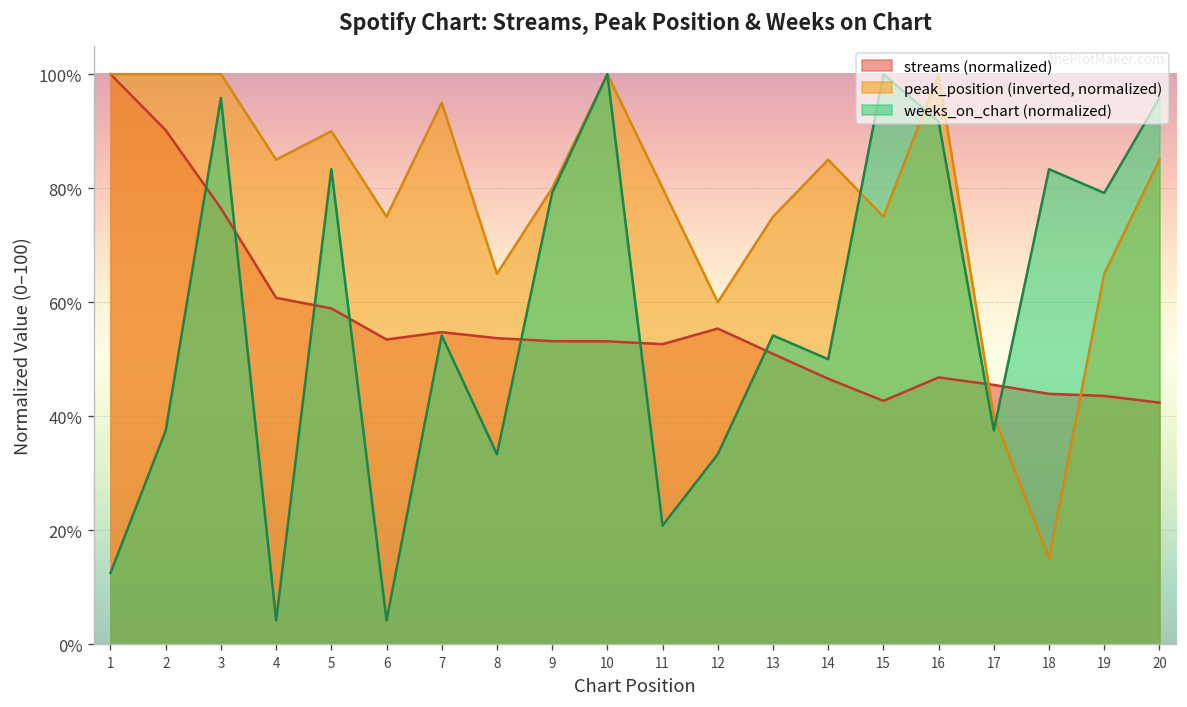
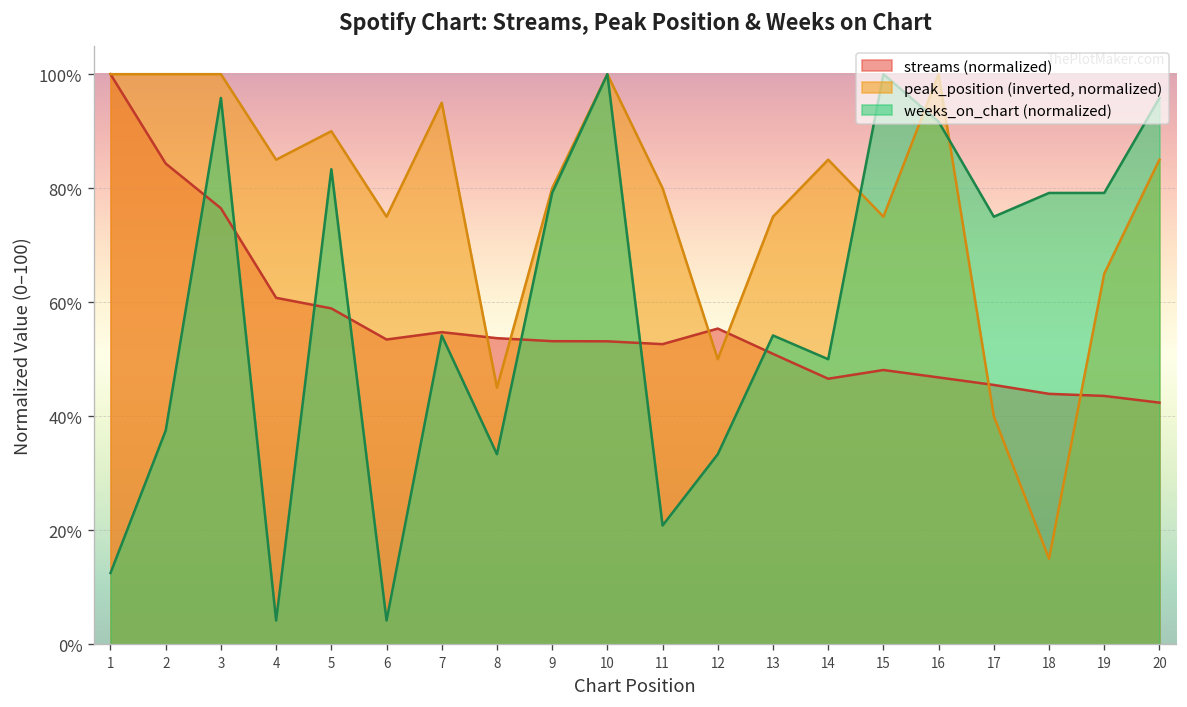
streams (normalized), 2: 90% -> 84%
peak_position (inverted, normalized), 8: 65% -> 45%
peak_position (inverted, normalized), 12: 60% -> 50%
streams (normalized), 15: 43% -> 48%
weeks_on_chart (normalized), 17: 38% -> 75%
weeks_on_chart (normalized), 18: 83% -> 79%
